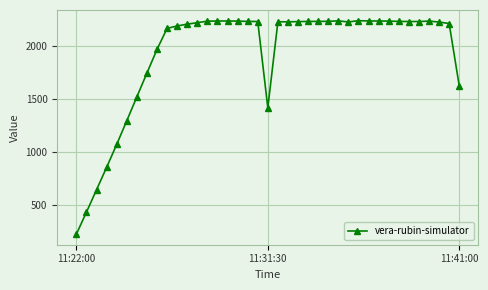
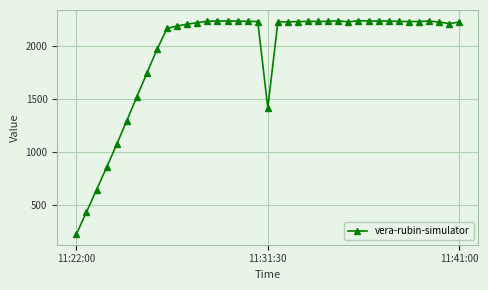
11:41:00: 1630 -> 2230
